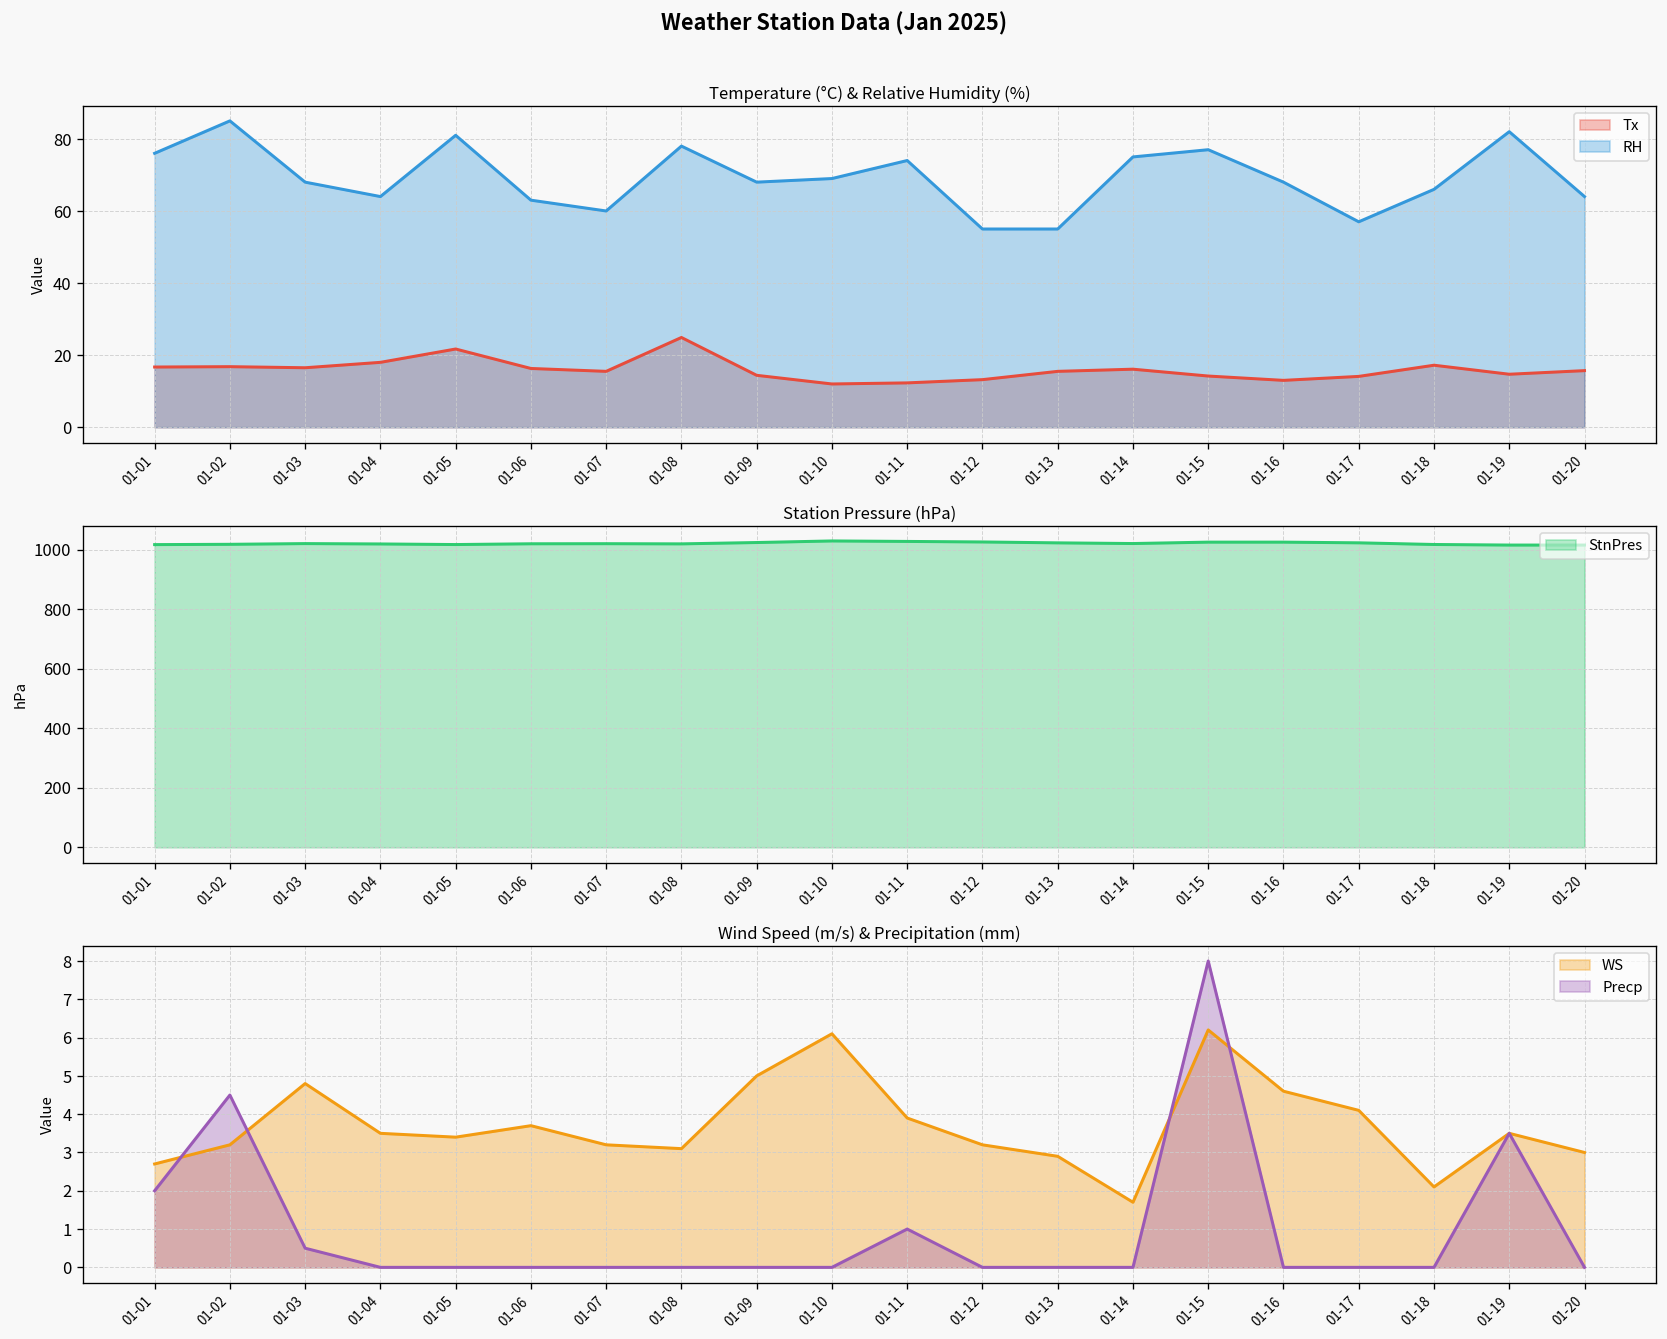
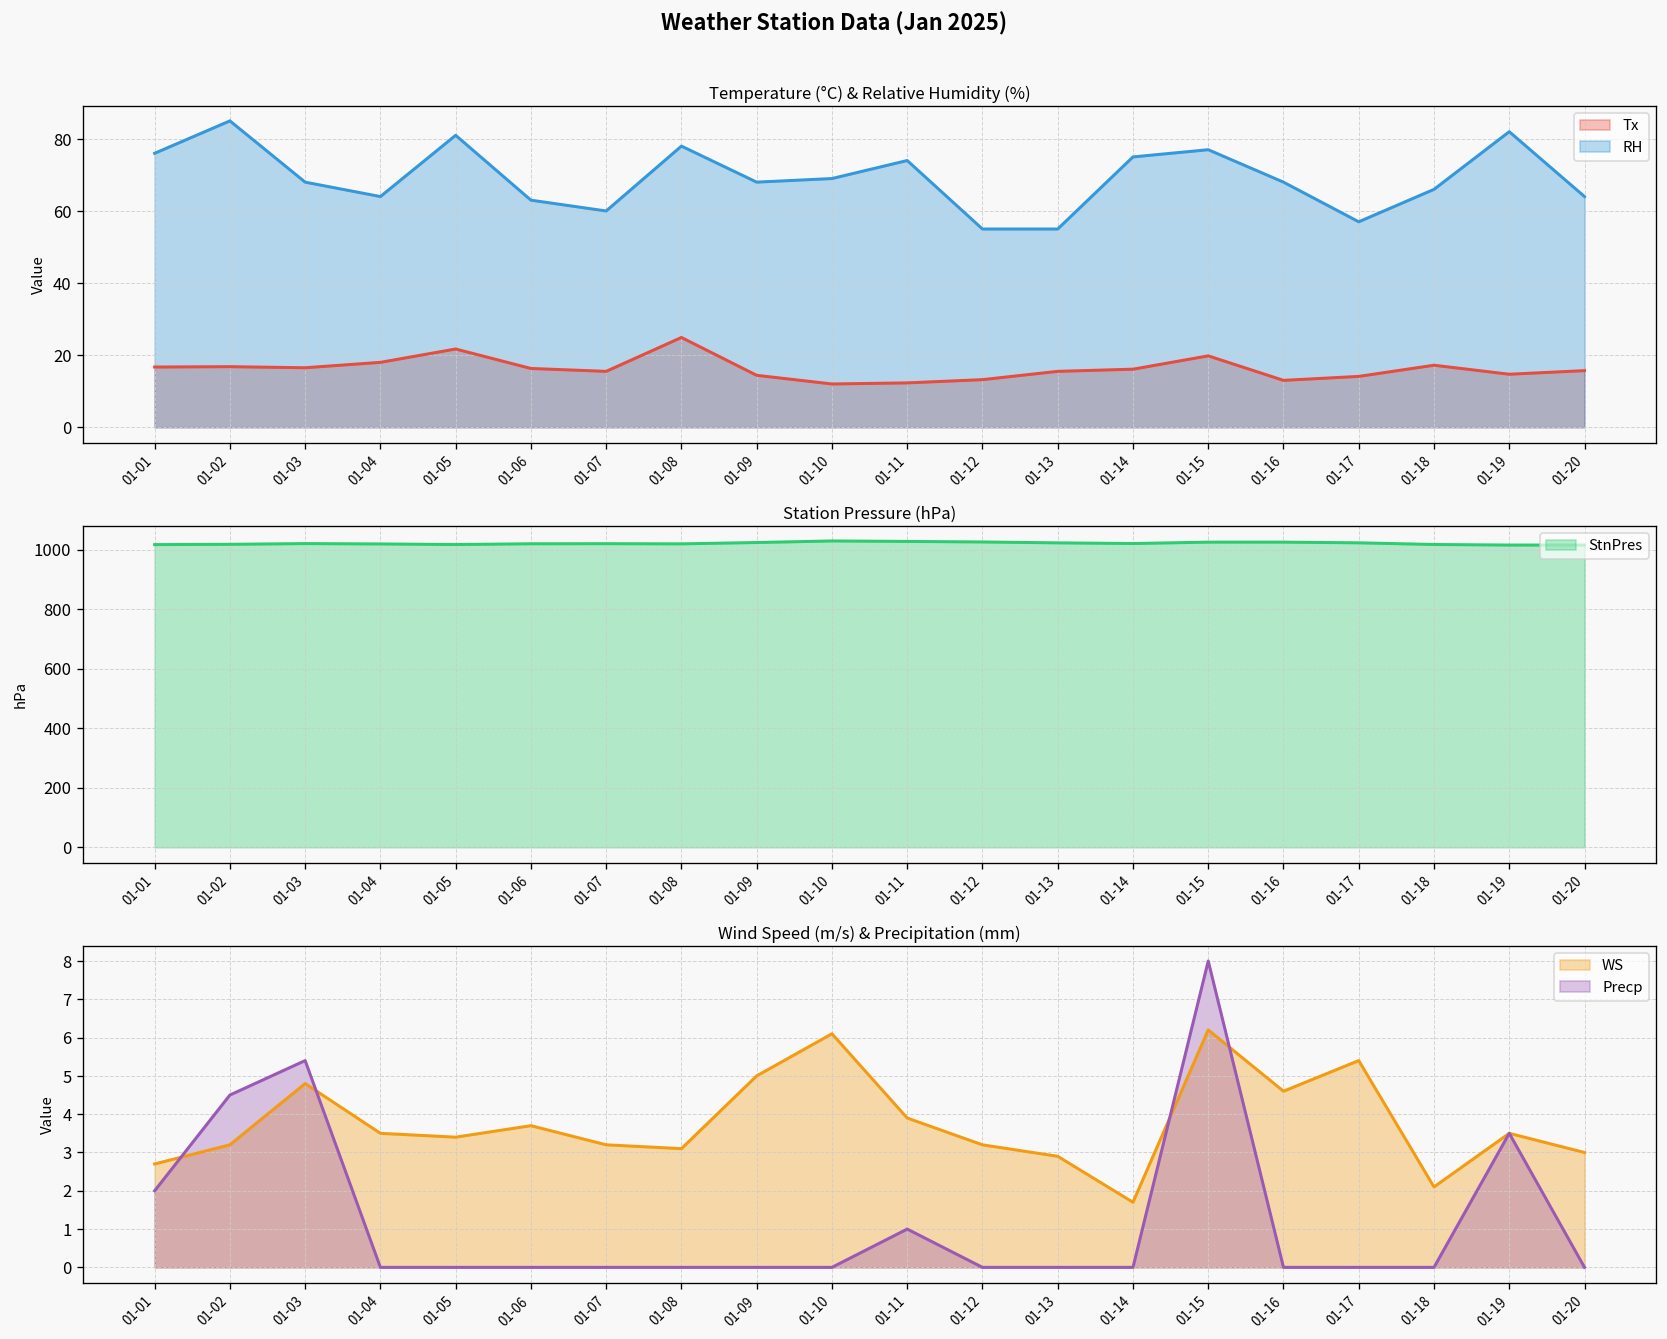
Temperature (°C) & Relative Humidity (%), Tx, 01-15: 14 -> 20
Wind Speed (m/s) & Precipitation (mm), Precp, 01-03: 0.5 -> 5.4
Wind Speed (m/s) & Precipitation (mm), WS, 01-17: 4.1 -> 5.4
